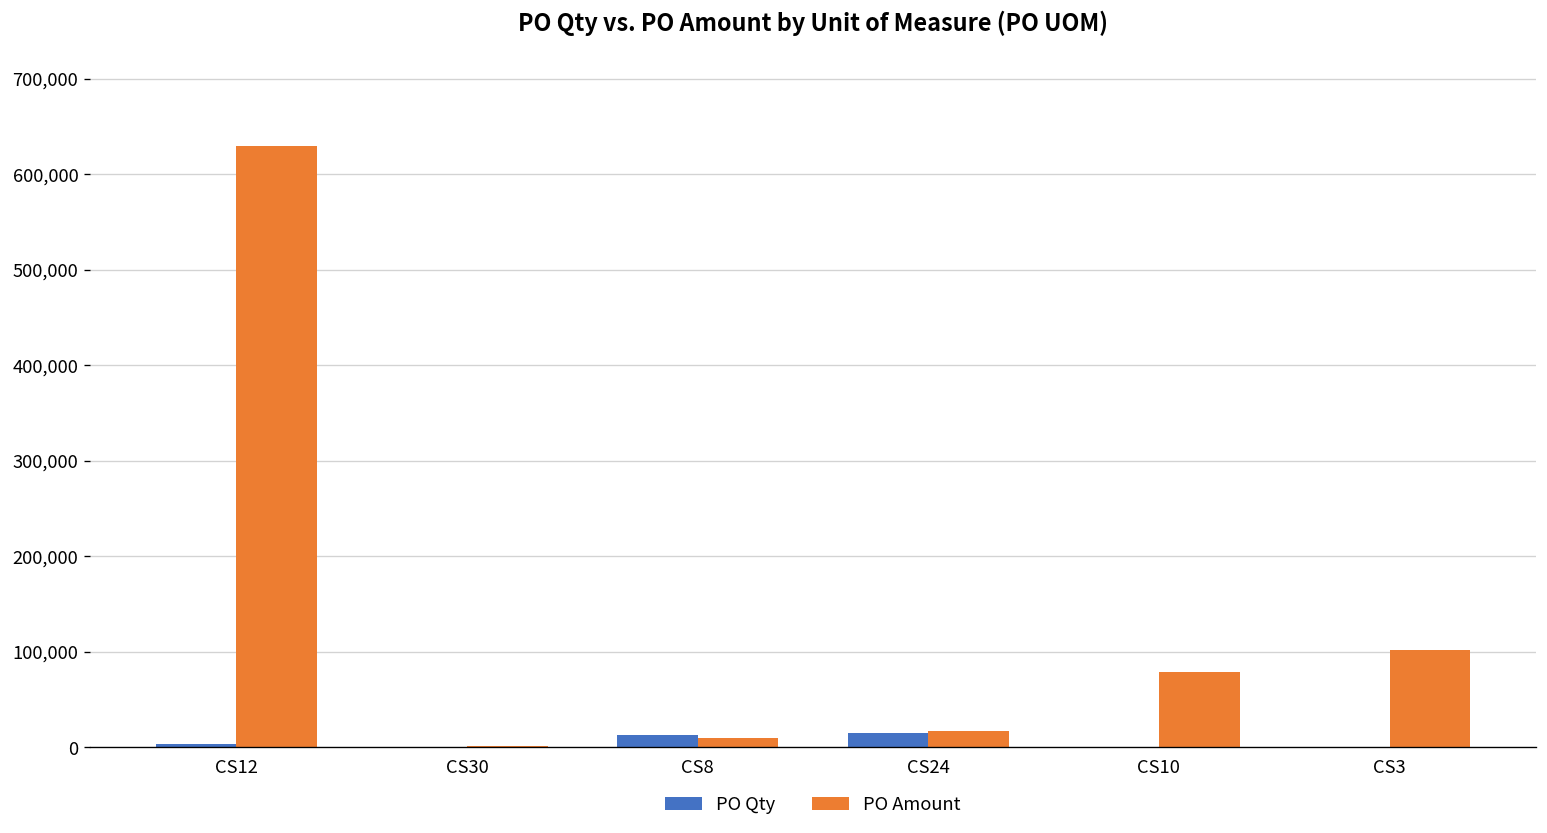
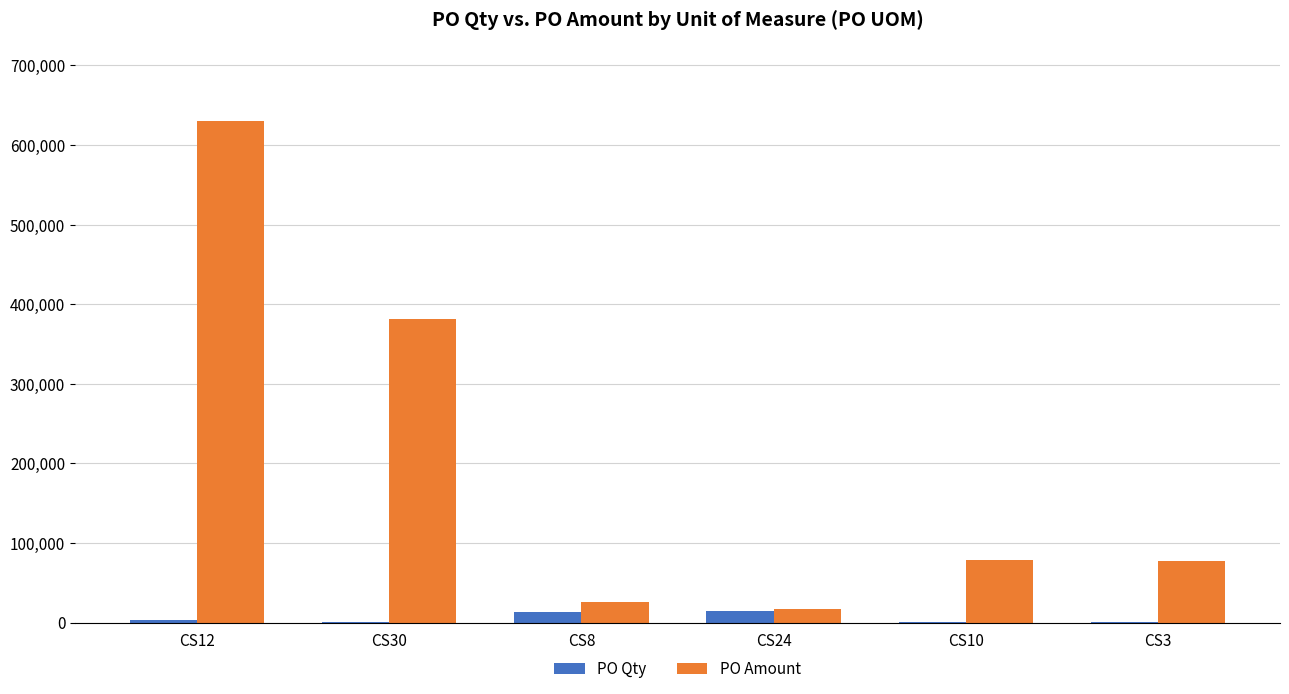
PO Amount, CS30: 0 -> 380,000
PO Amount, CS8: 10,000 -> 30,000
PO Amount, CS3: 100,000 -> 80,000
